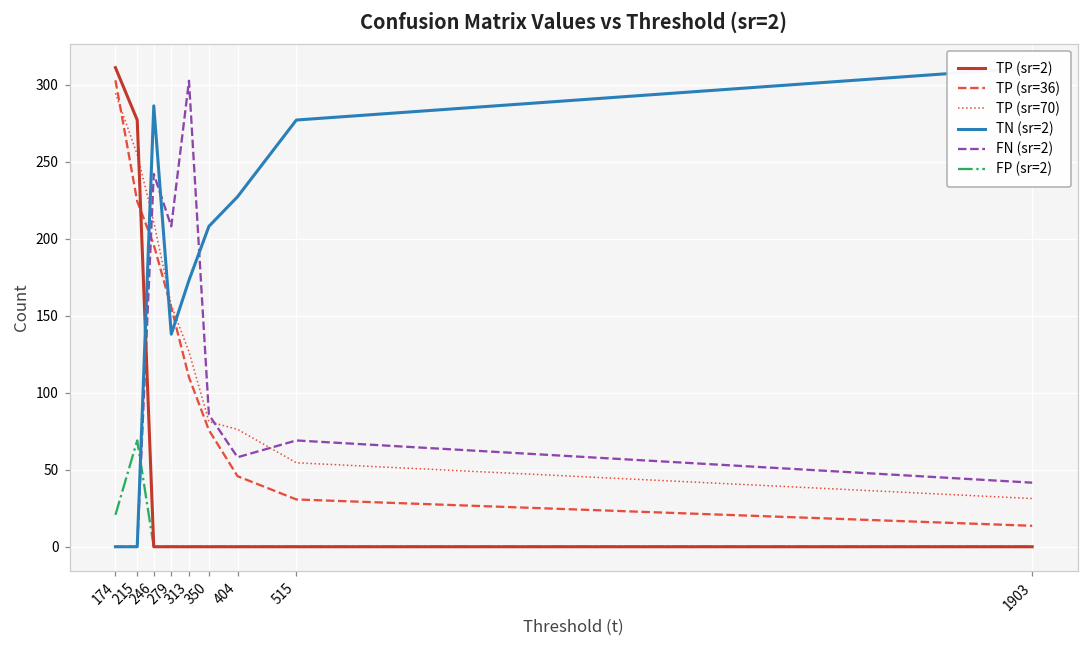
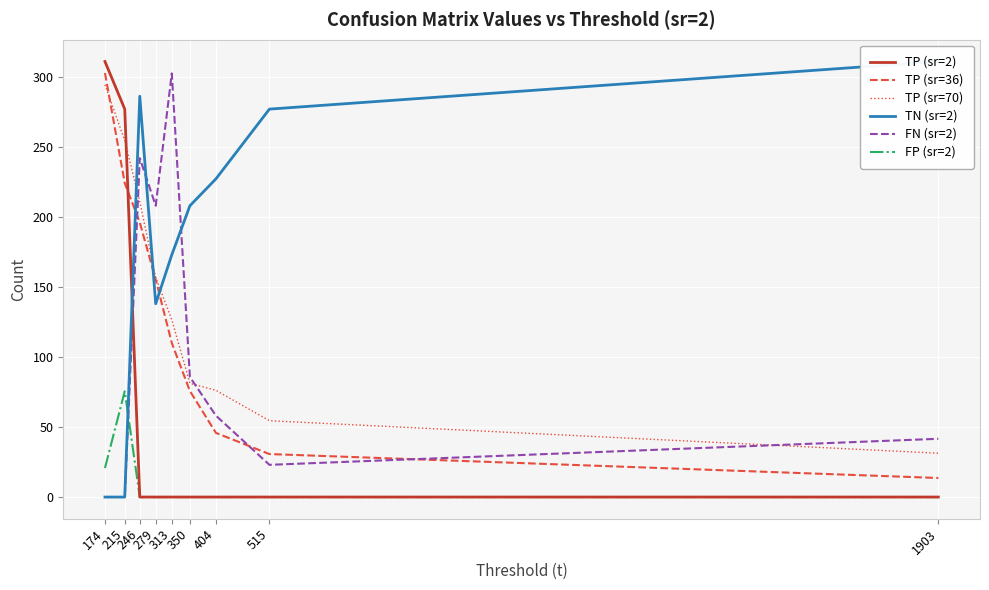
FP (sr=2), 215: 69 -> 76
FN (sr=2), 515: 69 -> 23
